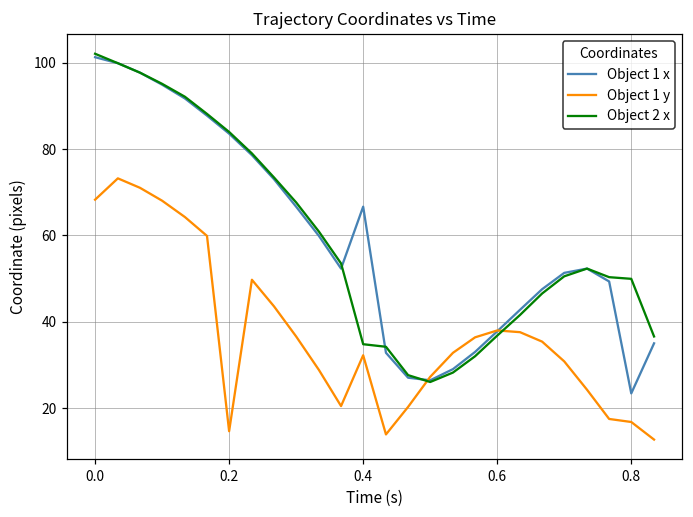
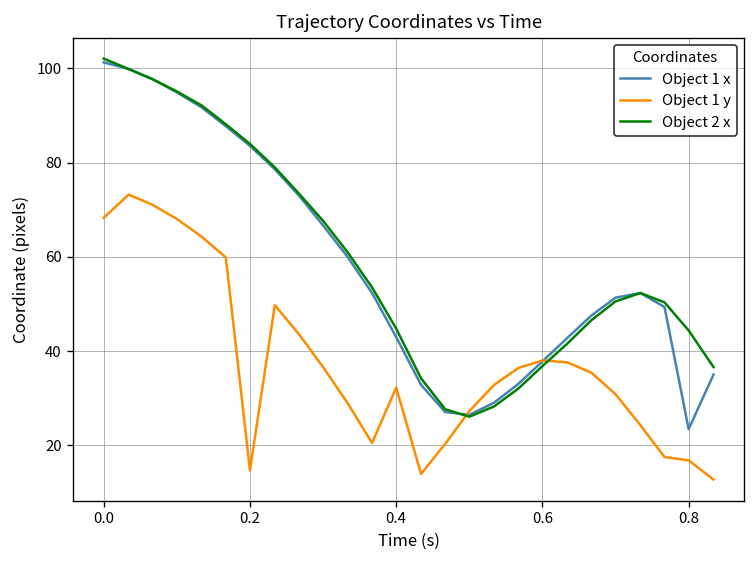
Object 1 x, 0.4: 67 -> 43
Object 2 x, 0.4: 35 -> 45
Object 2 x, 0.8: 50 -> 44
